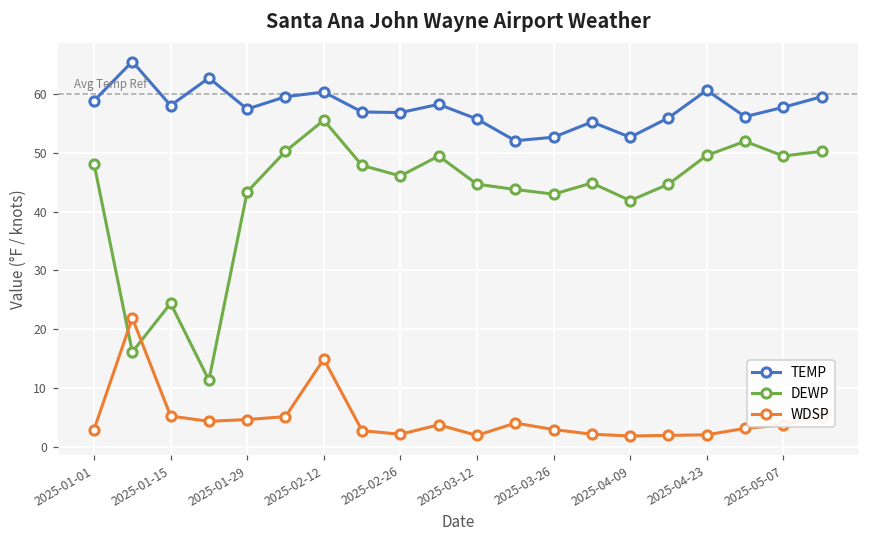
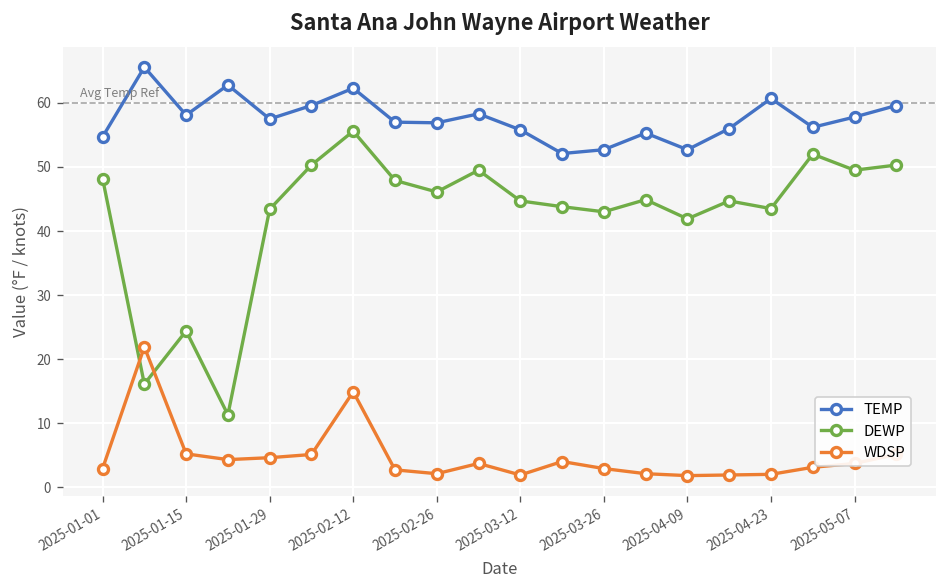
TEMP, 2025-01-01: 59 -> 55
TEMP, 2025-02-12: 60 -> 62
DEWP, 2025-04-23: 50 -> 44
